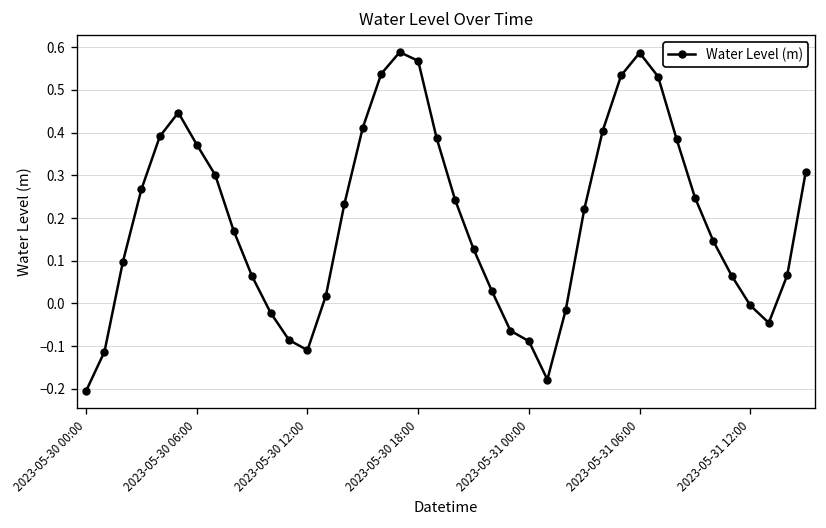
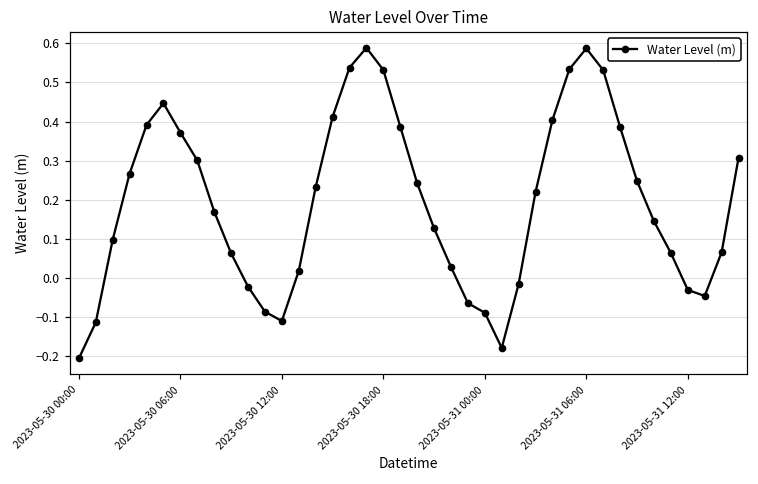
2023-05-30 18:00: 0.57 -> 0.53
2023-05-31 12:00: 0.00 -> -0.03
